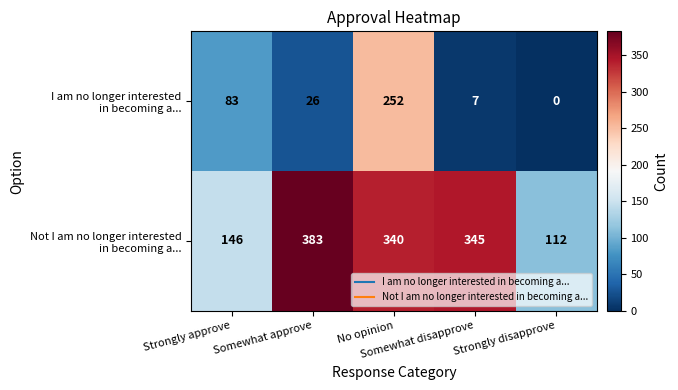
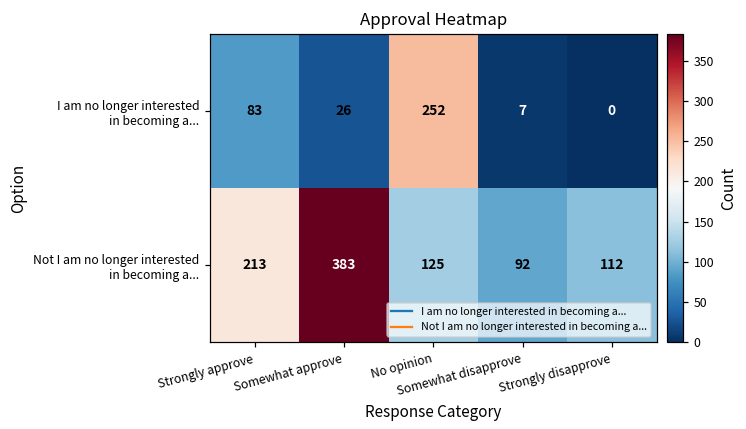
Not I am no longer interested in becoming a..., Strongly approve: 146 -> 213
Not I am no longer interested in becoming a..., No opinion: 340 -> 125
Not I am no longer interested in becoming a..., Somewhat disapprove: 345 -> 92
